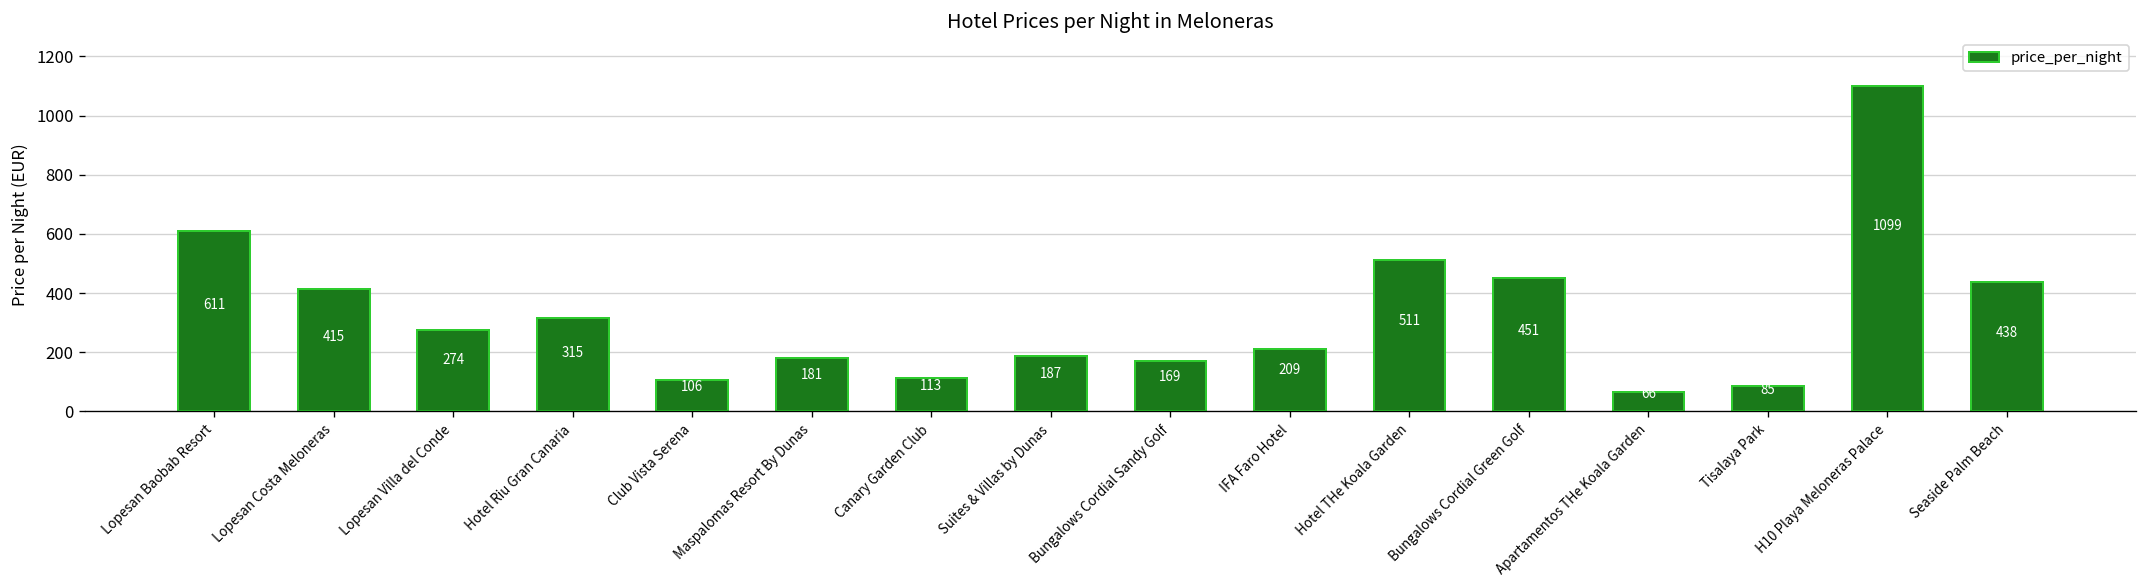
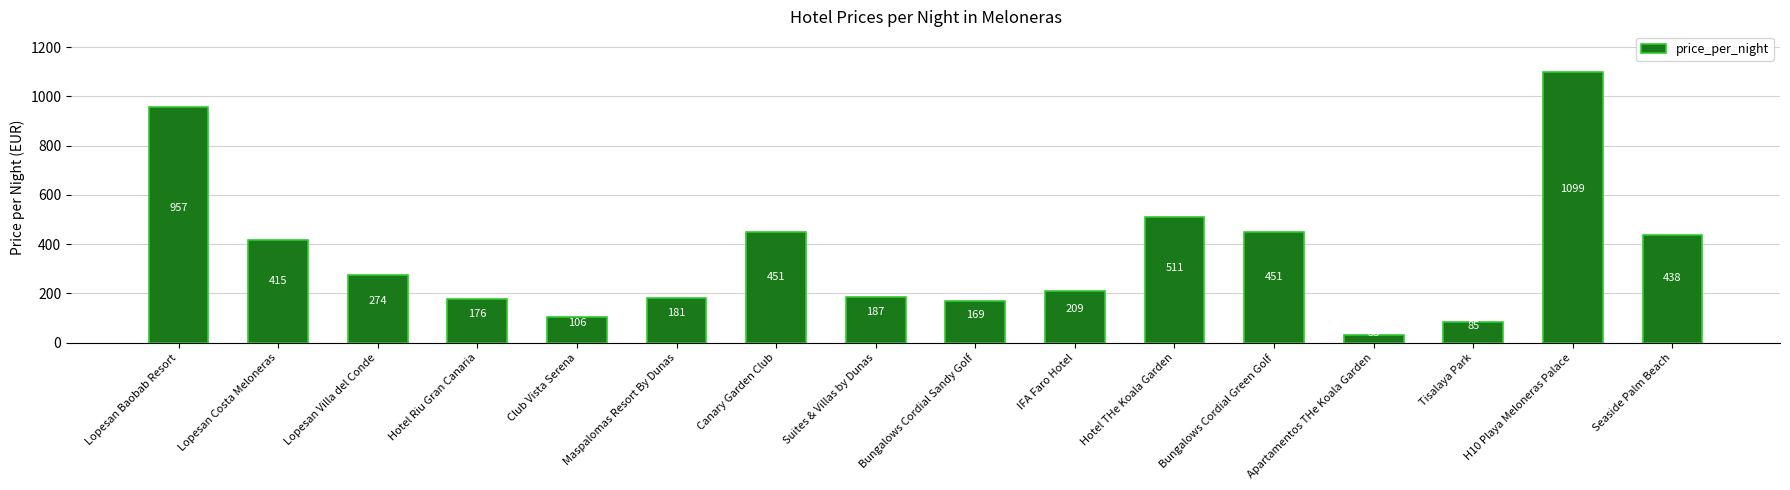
Lopesan Baobab Resort: 611 -> 957
Hotel Riu Gran Canaria: 315 -> 176
Canary Garden Club: 113 -> 451
Apartamentos THe Koala Garden: 70 -> 30
